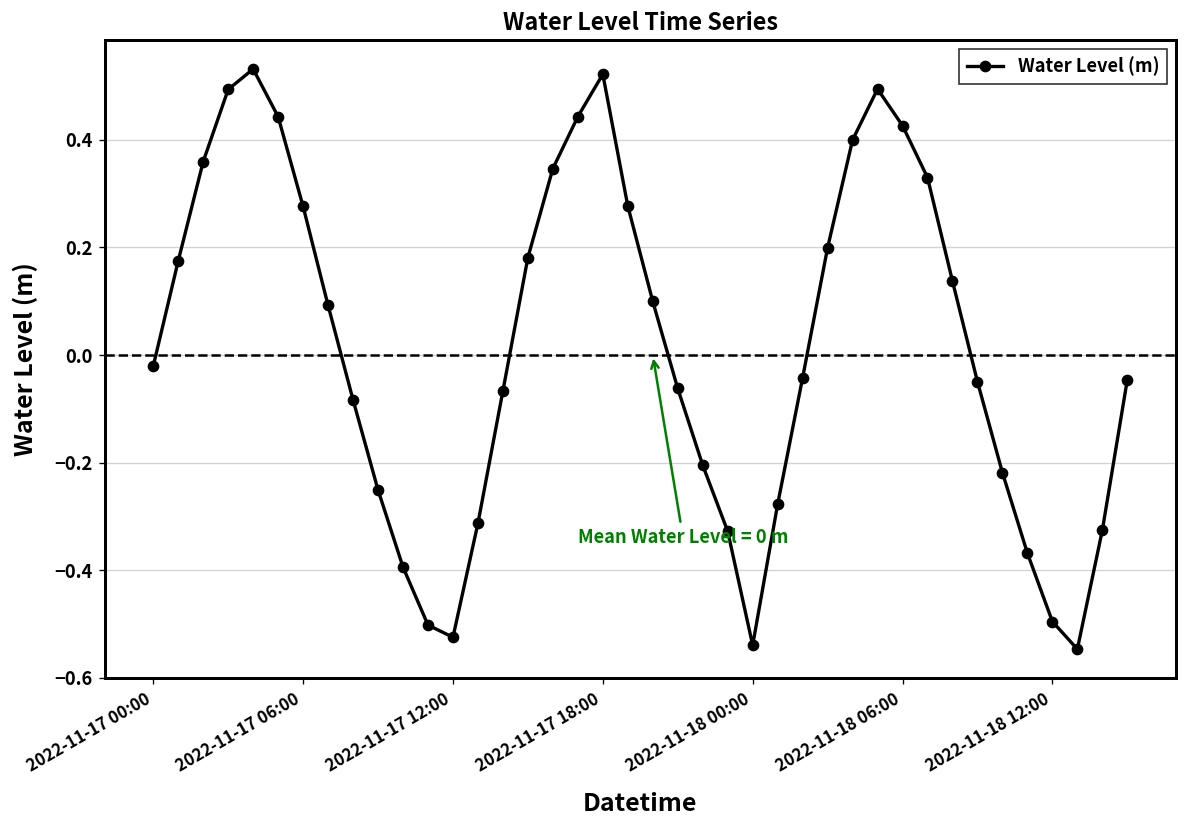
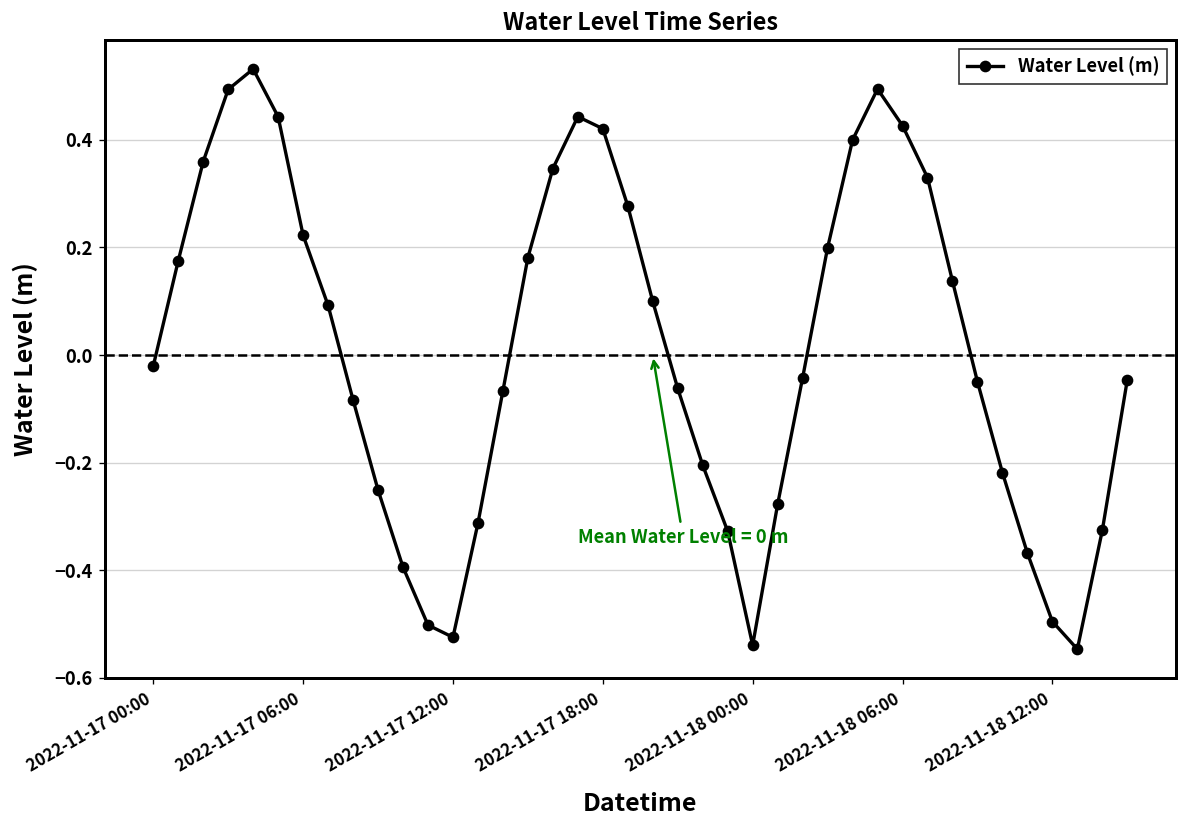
2022-11-17 06:00: 0.28 -> 0.22
2022-11-17 18:00: 0.52 -> 0.42
